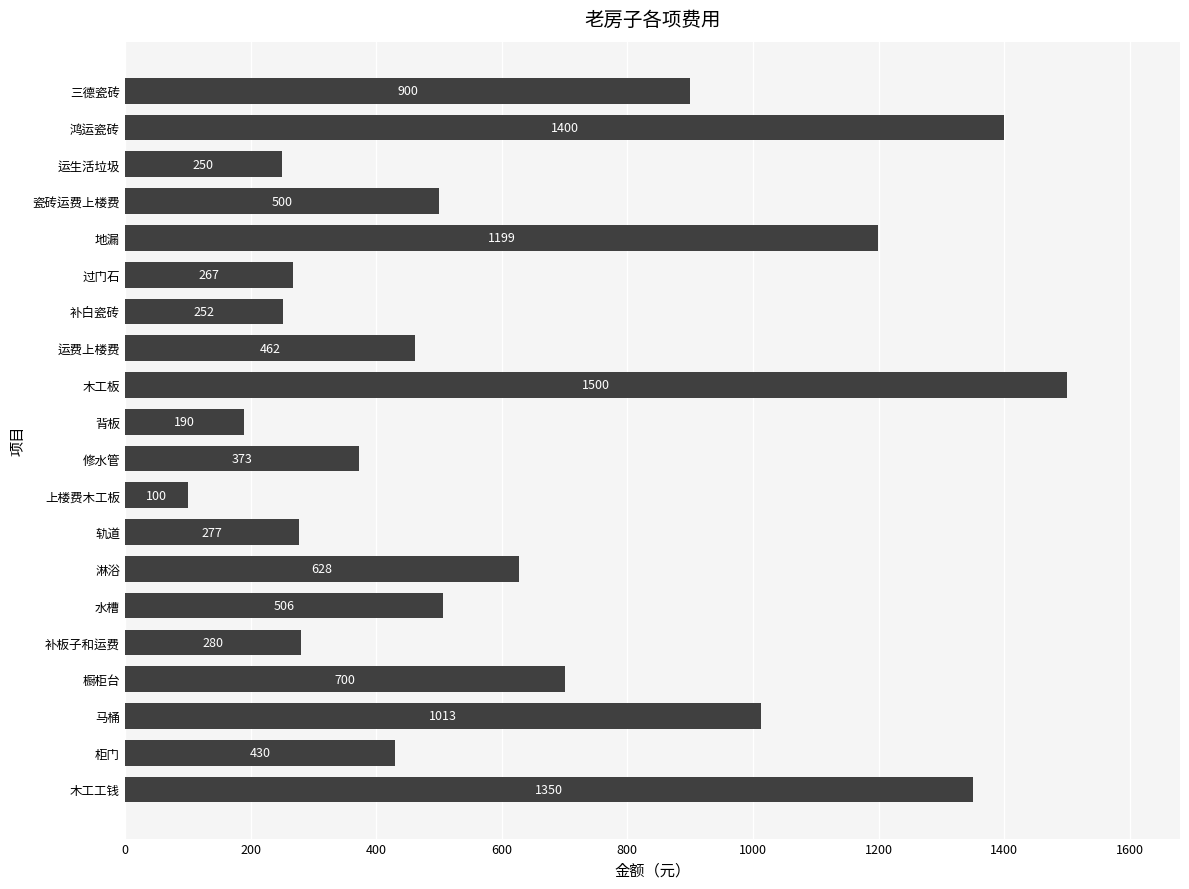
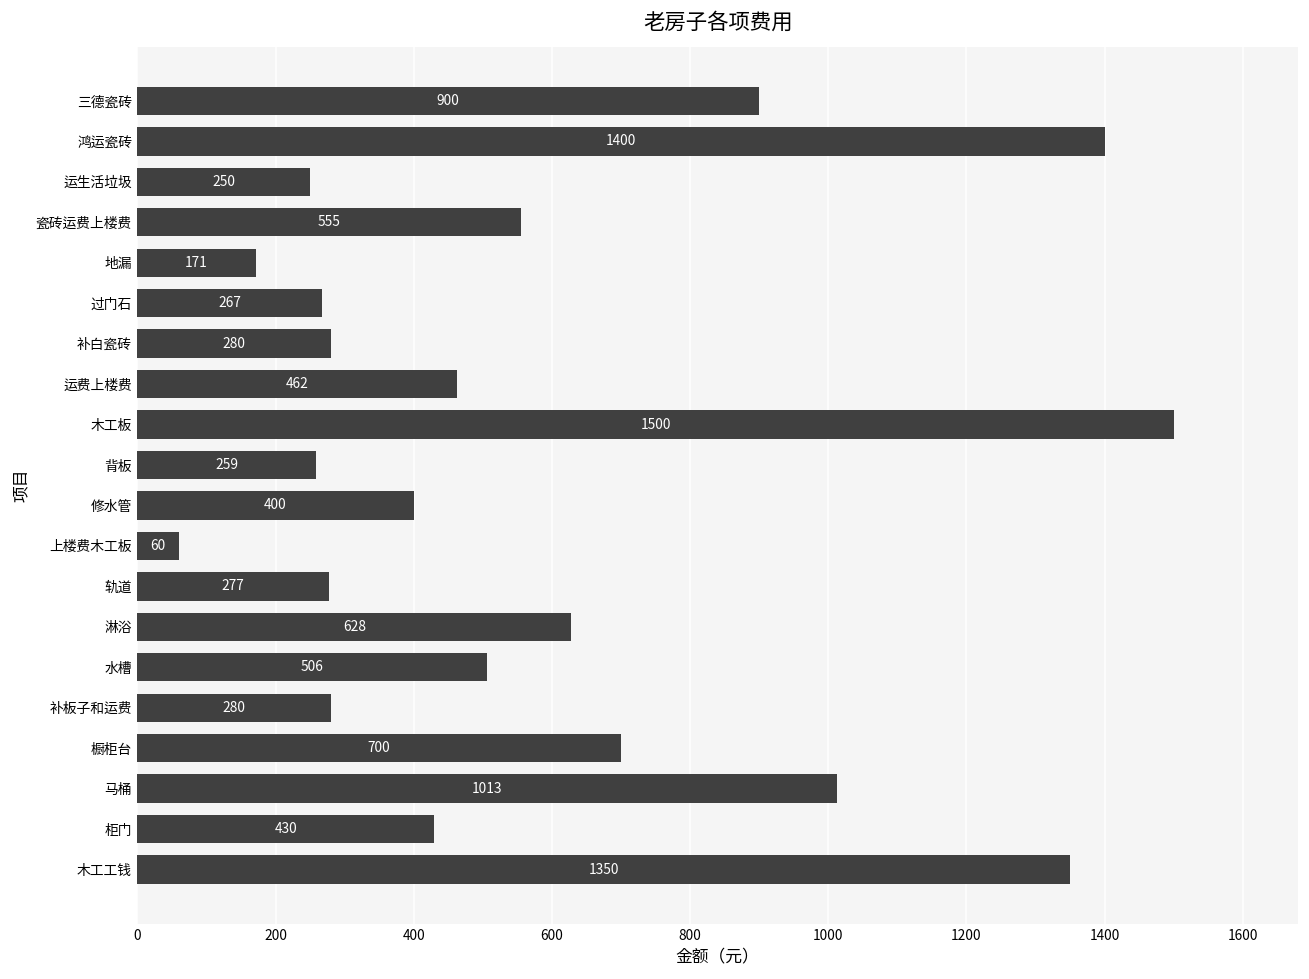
瓷砖运费上楼费: 500 -> 555
地漏: 1199 -> 171
补白瓷砖: 252 -> 280
背板: 190 -> 259
修水管: 373 -> 400
上楼费木工板: 100 -> 60
